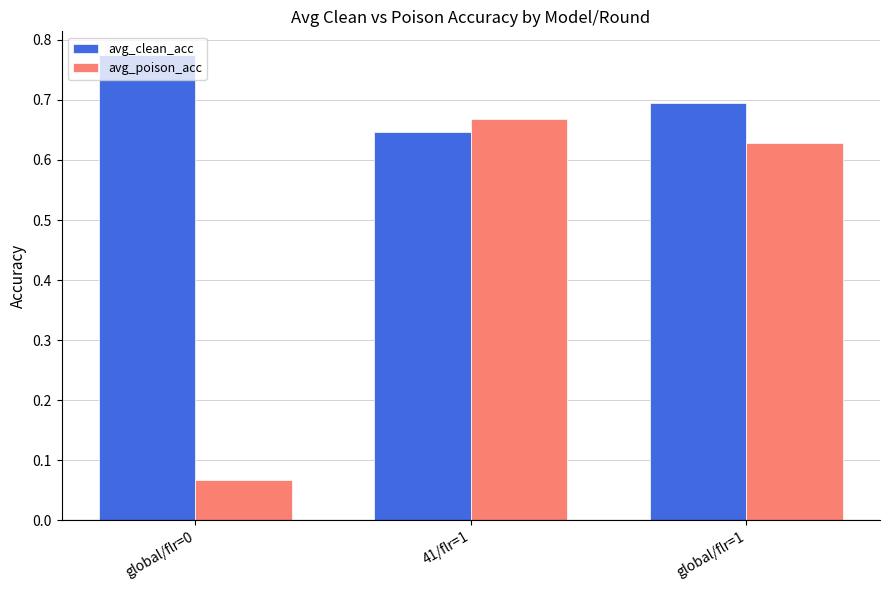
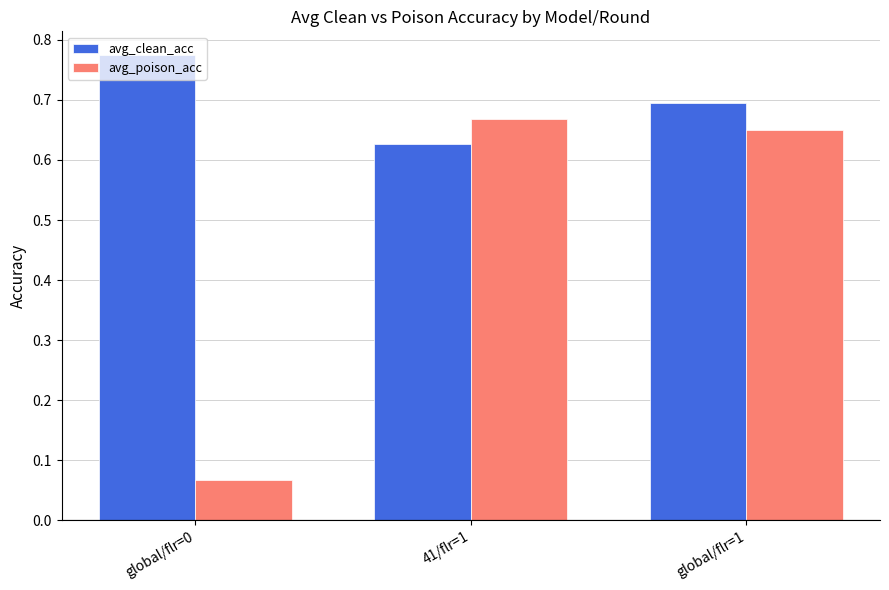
avg_clean_acc, 41/flr=1: 0.65 -> 0.63
avg_poison_acc, global/flr=1: 0.63 -> 0.65
